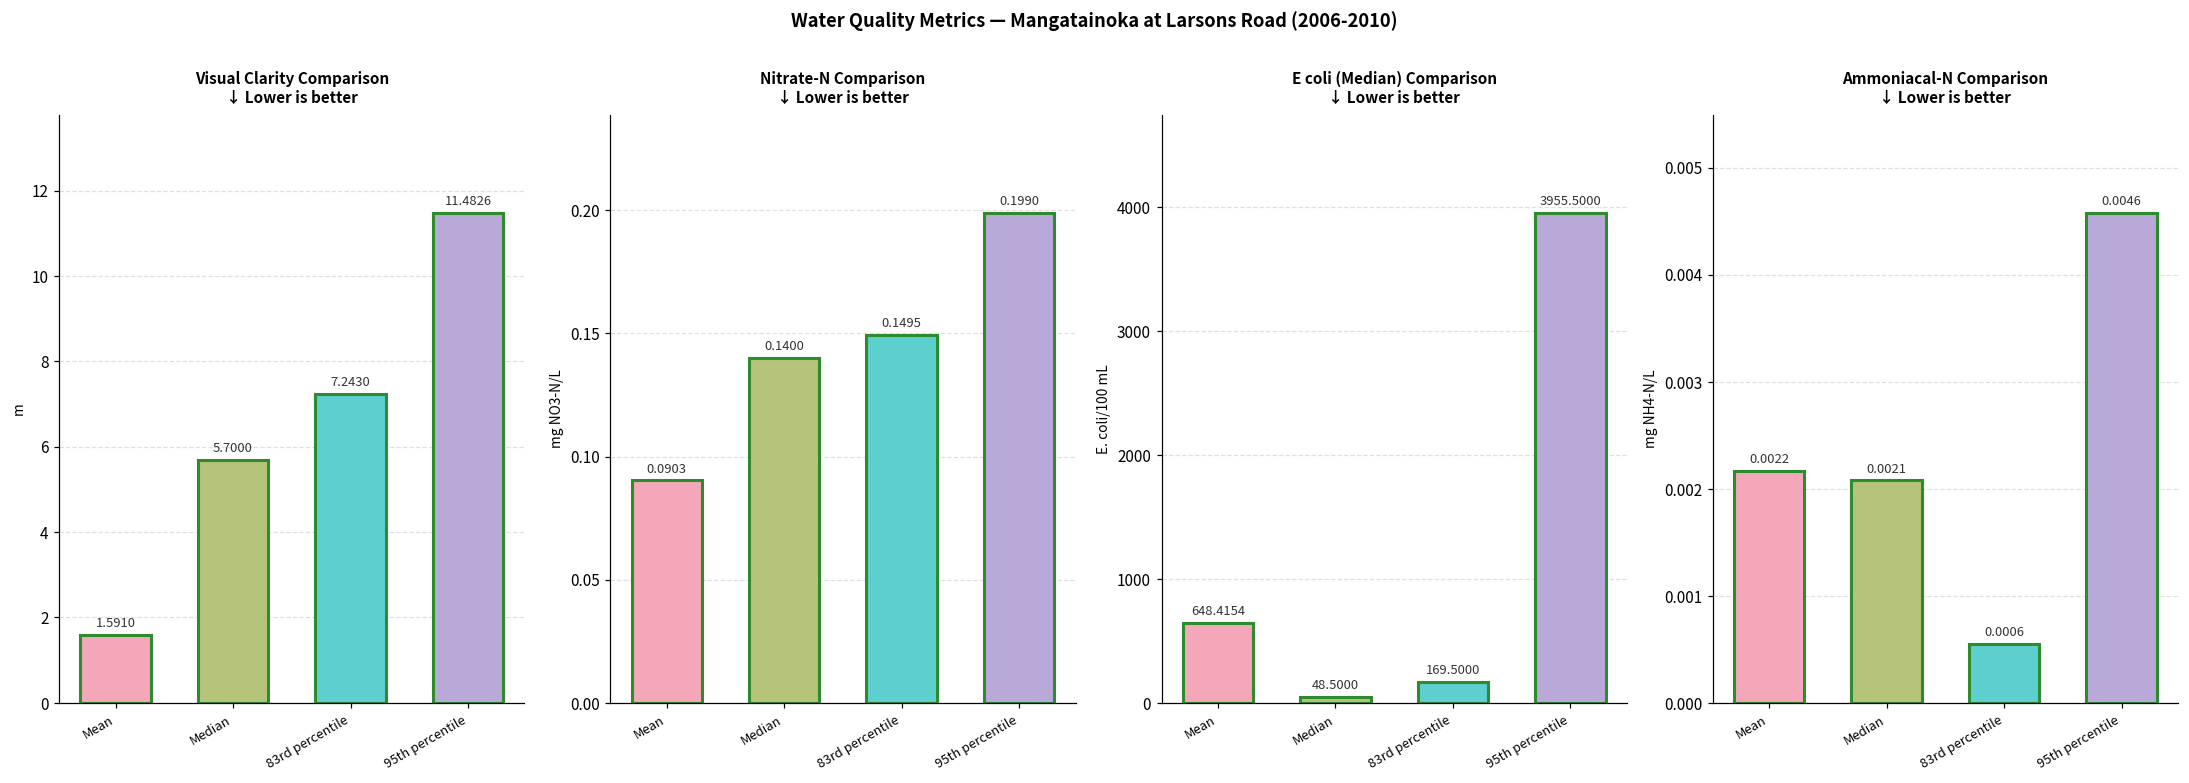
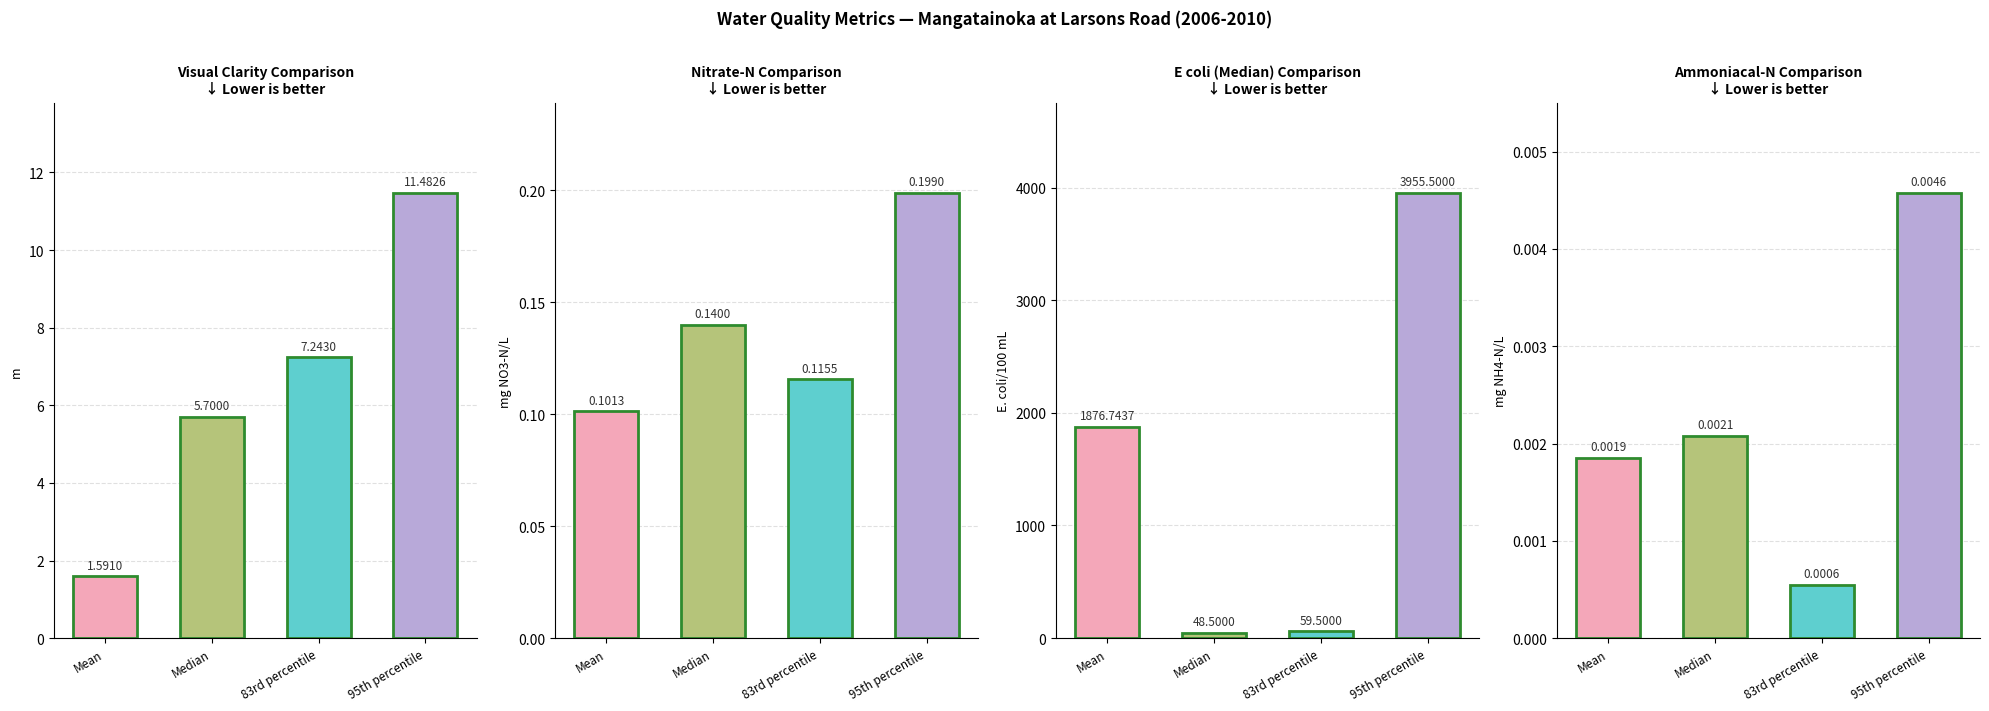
Nitrate-N Comparison ↓ Lower is better, Mean: 0.0903 -> 0.1013
Nitrate-N Comparison ↓ Lower is better, 83rd percentile: 0.1495 -> 0.1155
E coli (Median) Comparison ↓ Lower is better, Mean: 648.4154 -> 1876.7437
E coli (Median) Comparison ↓ Lower is better, 83rd percentile: 169.5000 -> 59.5000
Ammoniacal-N Comparison ↓ Lower is better, Mean: 0.0022 -> 0.0019
